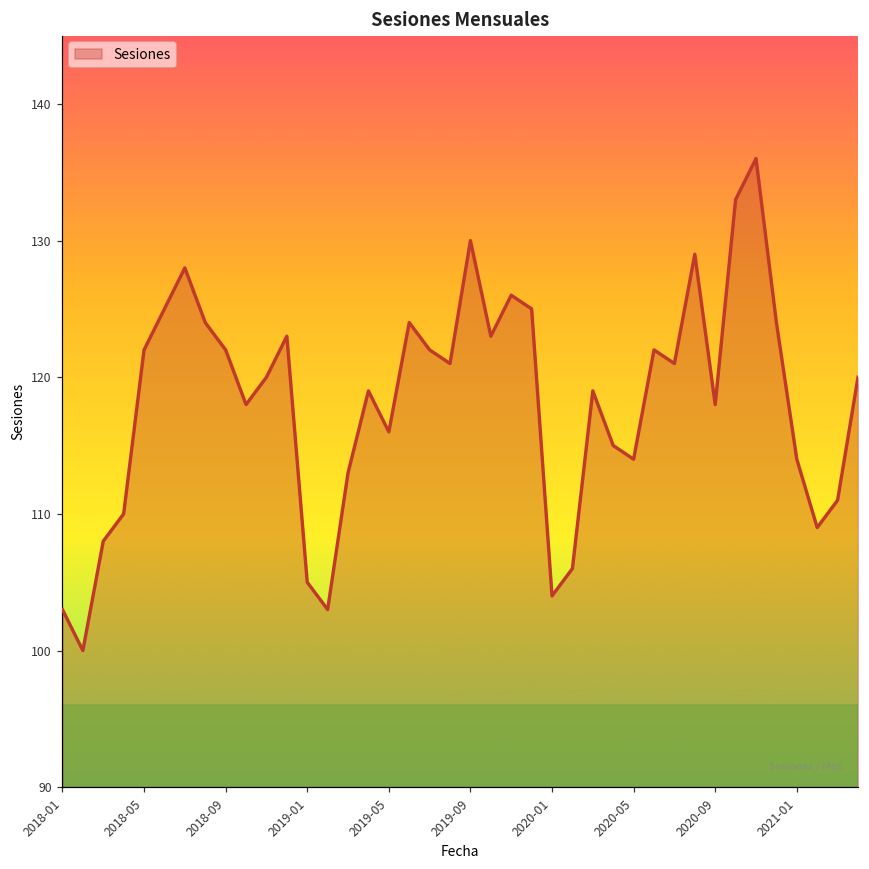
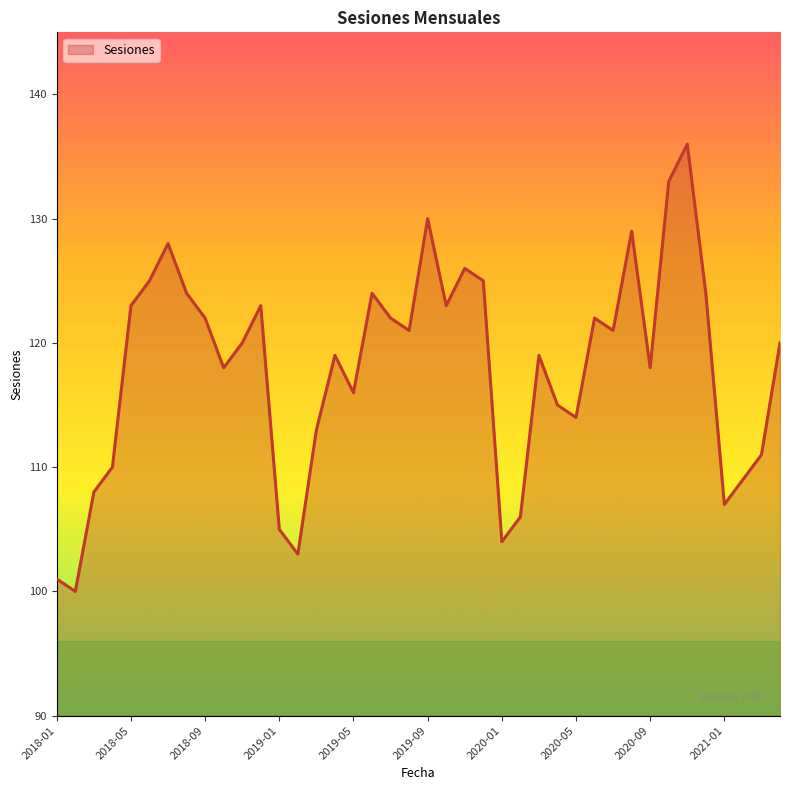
2018-01: 103 -> 101
2018-05: 122 -> 123
2021-01: 114 -> 107
